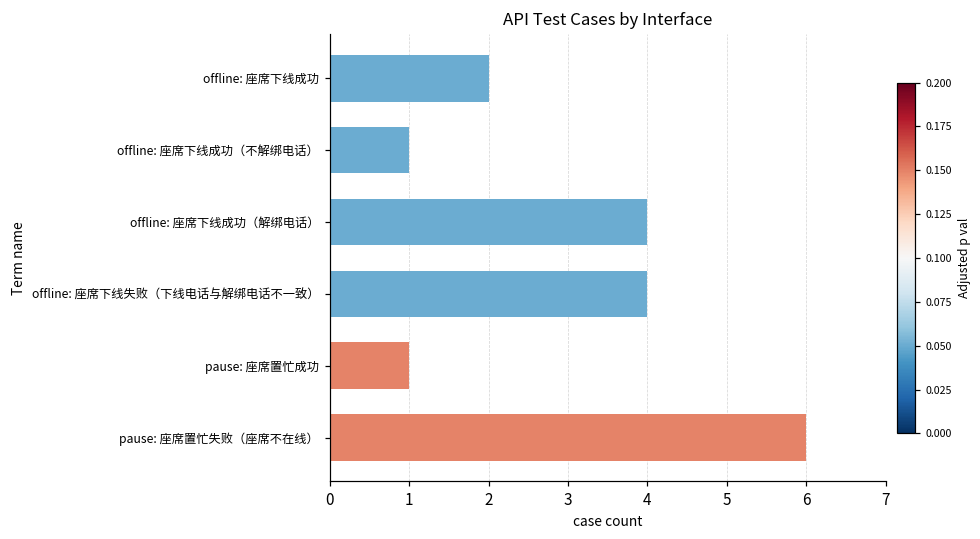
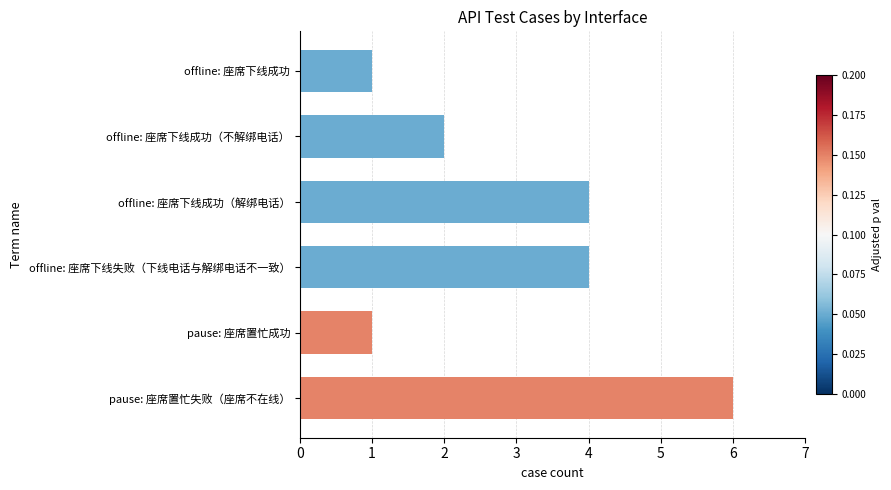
offline: 座席下线成功: 2 -> 1
offline: 座席下线成功（不解绑电话）: 1 -> 2
